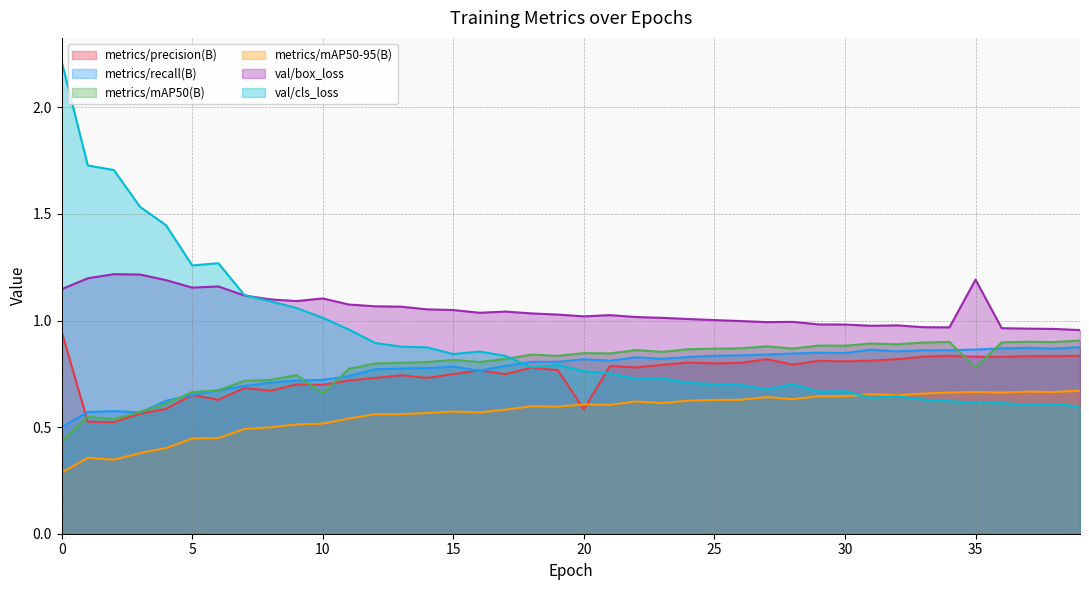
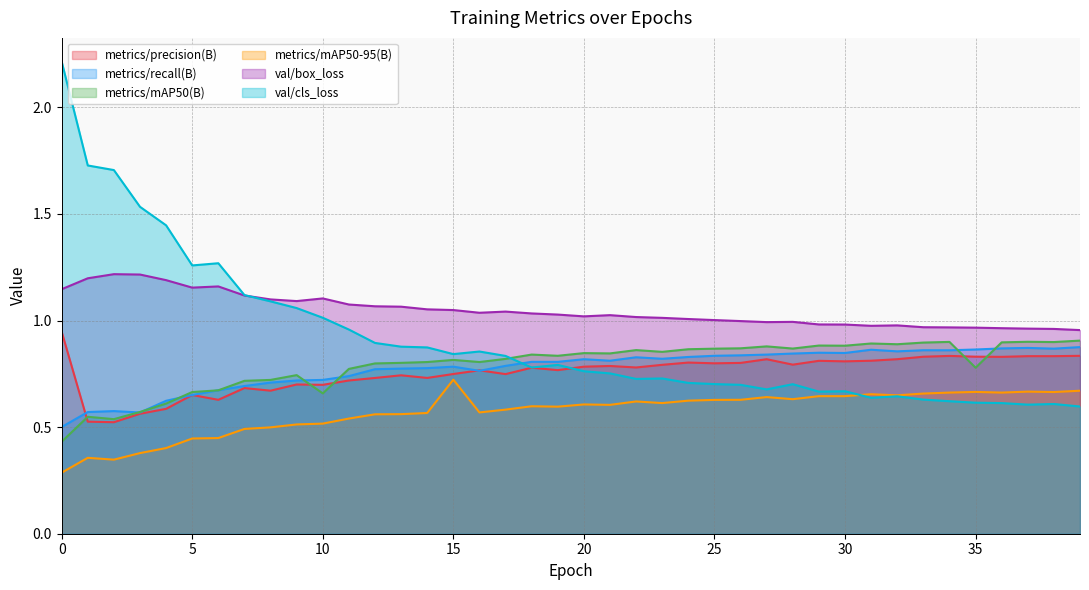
metrics/mAP50-95(B), 15: 0.57 -> 0.72
metrics/precision(B), 20: 0.58 -> 0.78
val/box_loss, 35: 1.19 -> 0.97
